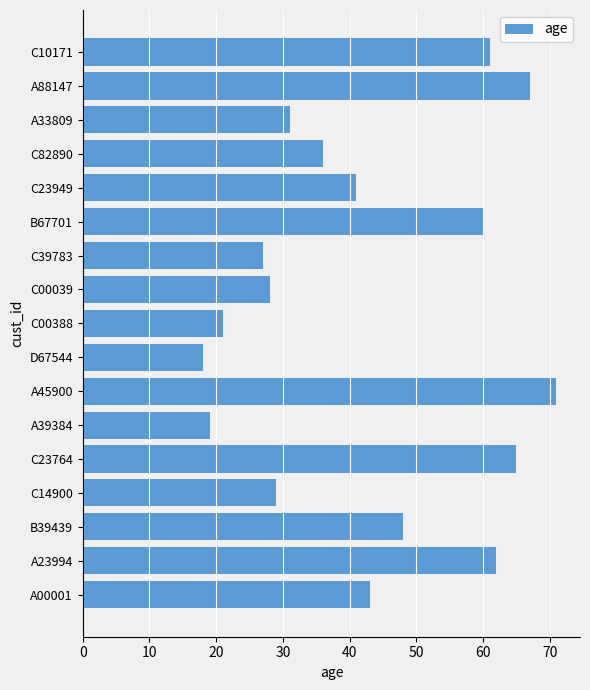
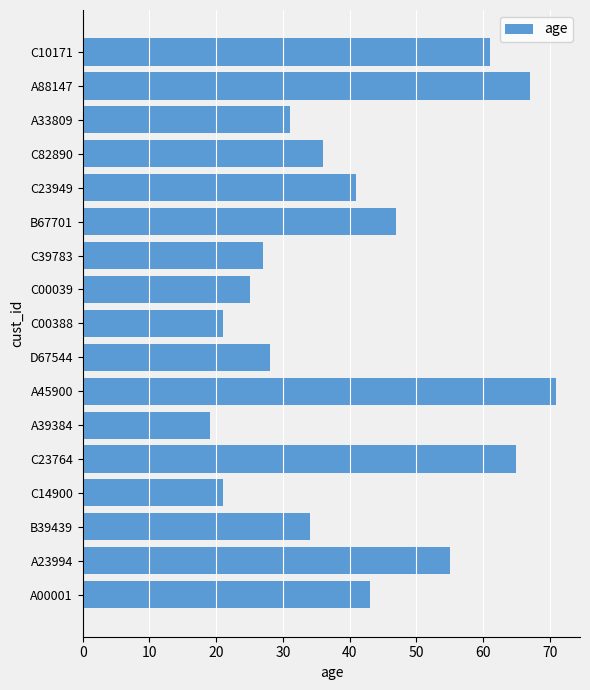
B67701: 60 -> 47
C00039: 28 -> 25
D67544: 18 -> 28
C14900: 29 -> 21
B39439: 48 -> 34
A23994: 62 -> 55
